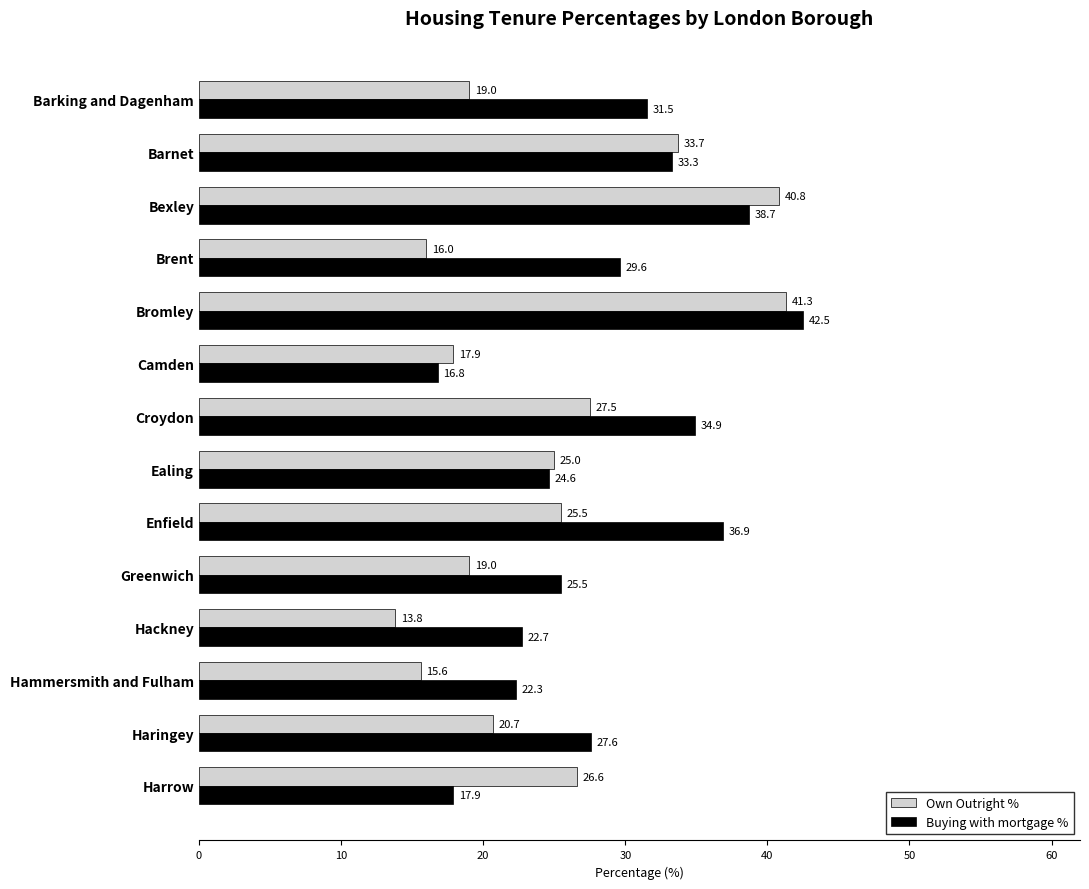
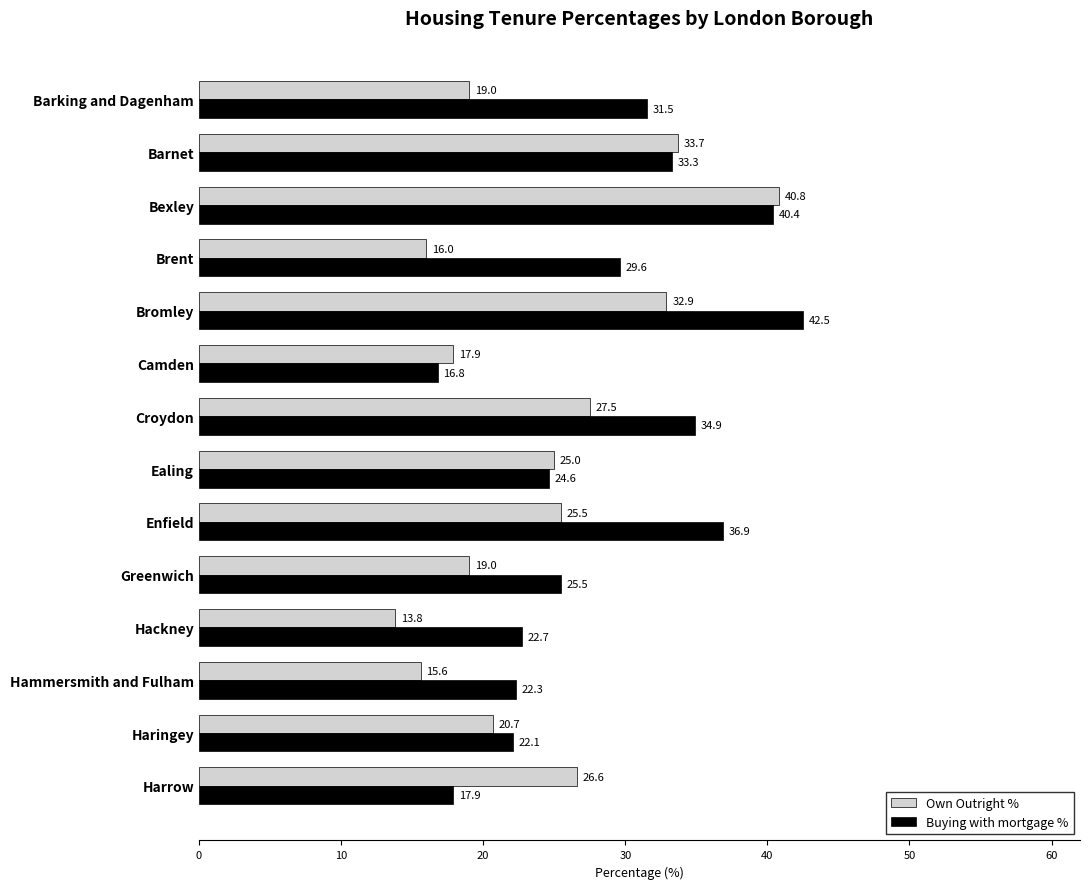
Buying with mortgage %, Bexley: 38.7 -> 40.4
Own Outright %, Bromley: 41.3 -> 32.9
Buying with mortgage %, Haringey: 27.6 -> 22.1
